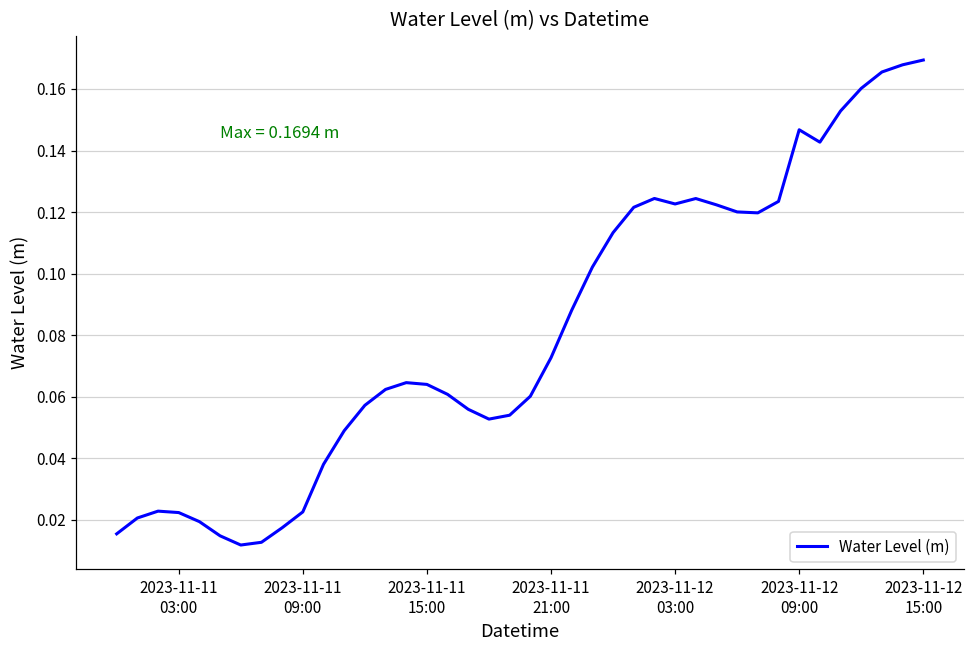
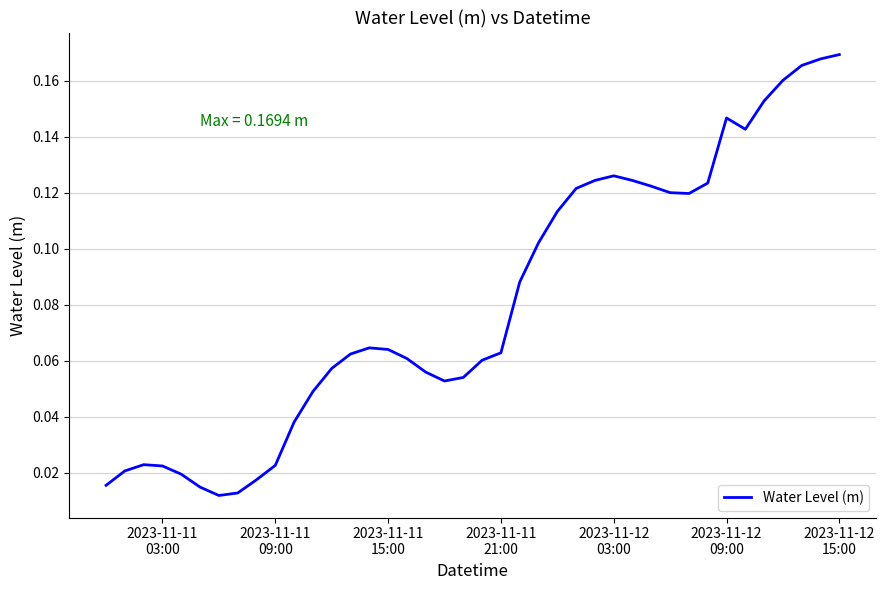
2023-11-11 21:00: 0.073 -> 0.063
2023-11-12 03:00: 0.123 -> 0.126
